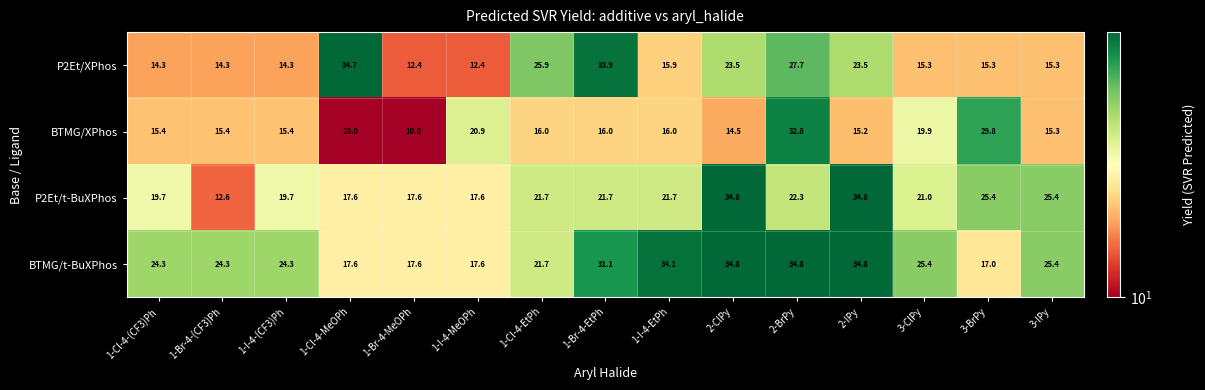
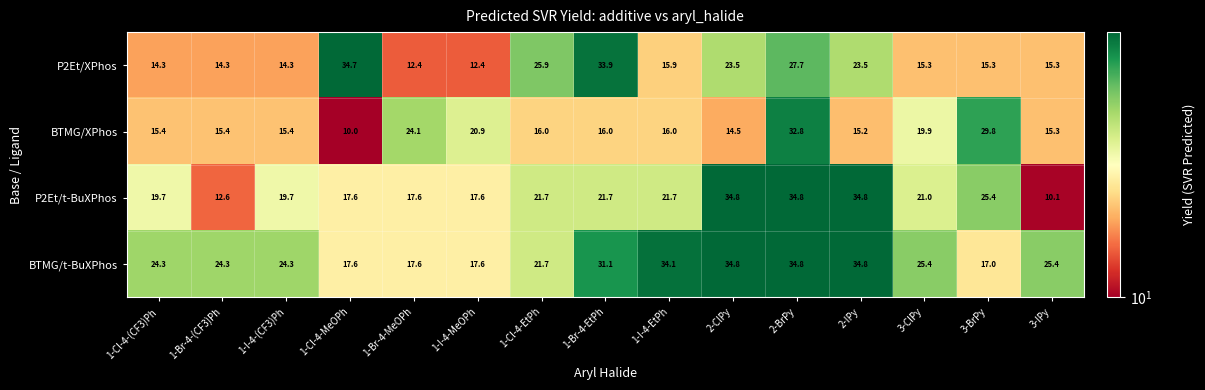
BTMG/XPhos, 1-Br-4-MeOPh: 10.0 -> 24.1
P2Et/t-BuXPhos, 2-BrPy: 22.3 -> 34.8
P2Et/t-BuXPhos, 3-IPy: 25.4 -> 10.1
